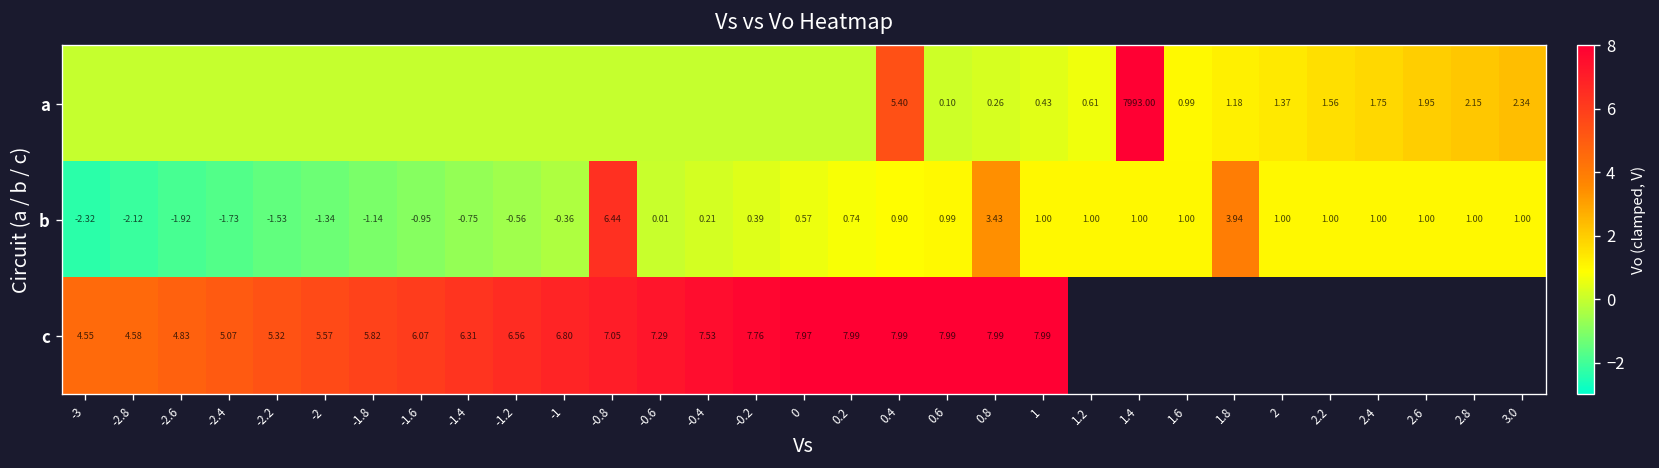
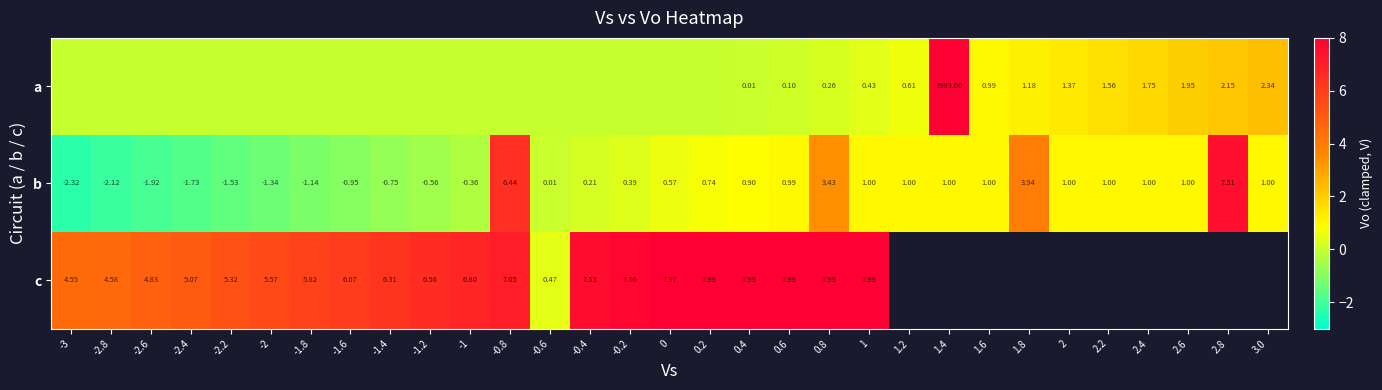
a, 0.4: 5.40 -> 0.01
b, 2.8: 1.00 -> 7.51
c, -0.6: 7.29 -> 0.47
